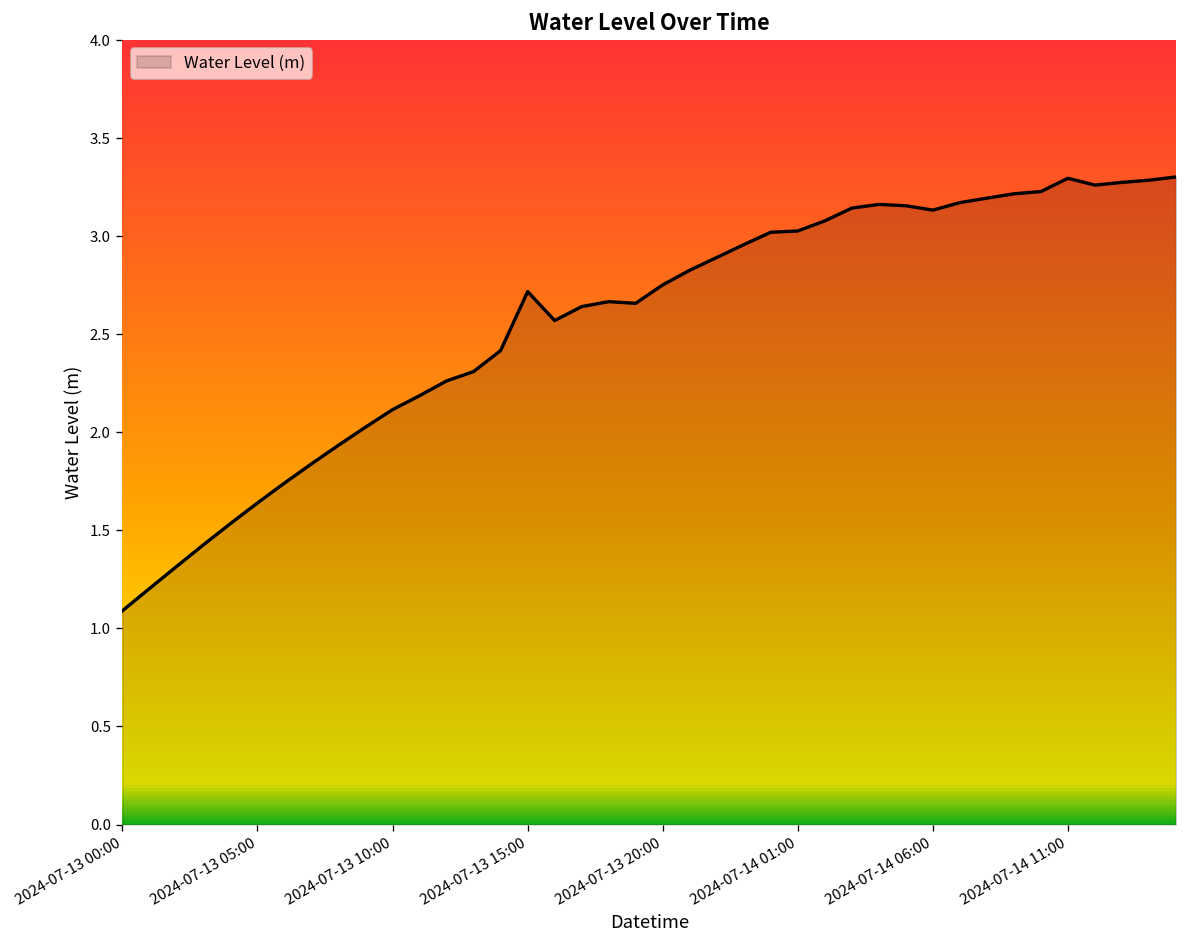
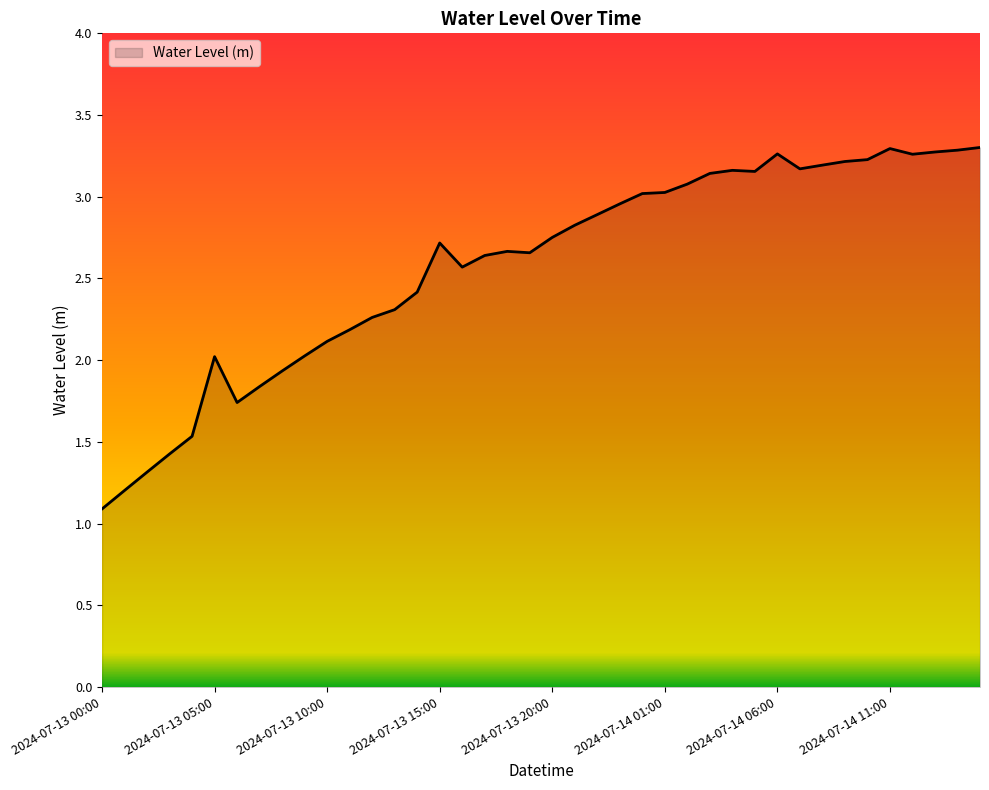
2024-07-13 05:00: 1.64 -> 2.02
2024-07-14 06:00: 3.13 -> 3.26
